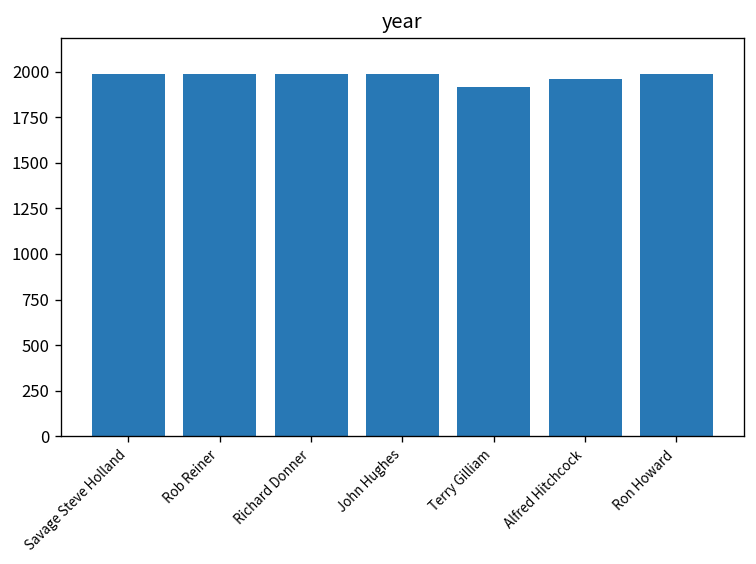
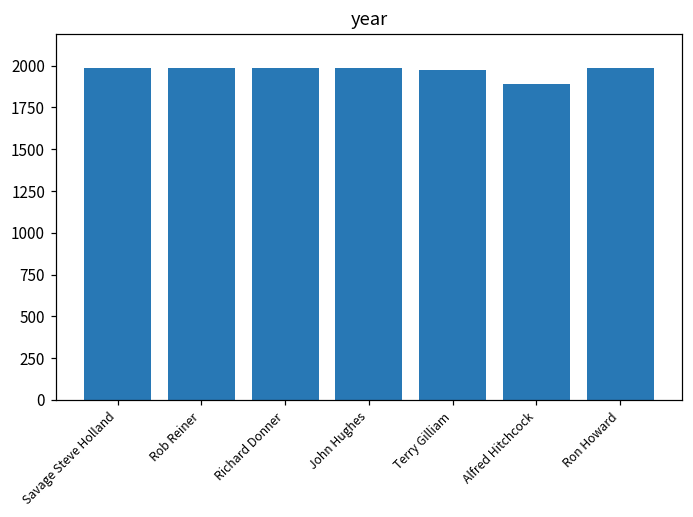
Terry Gilliam: 1920 -> 1980
Alfred Hitchcock: 1960 -> 1890
